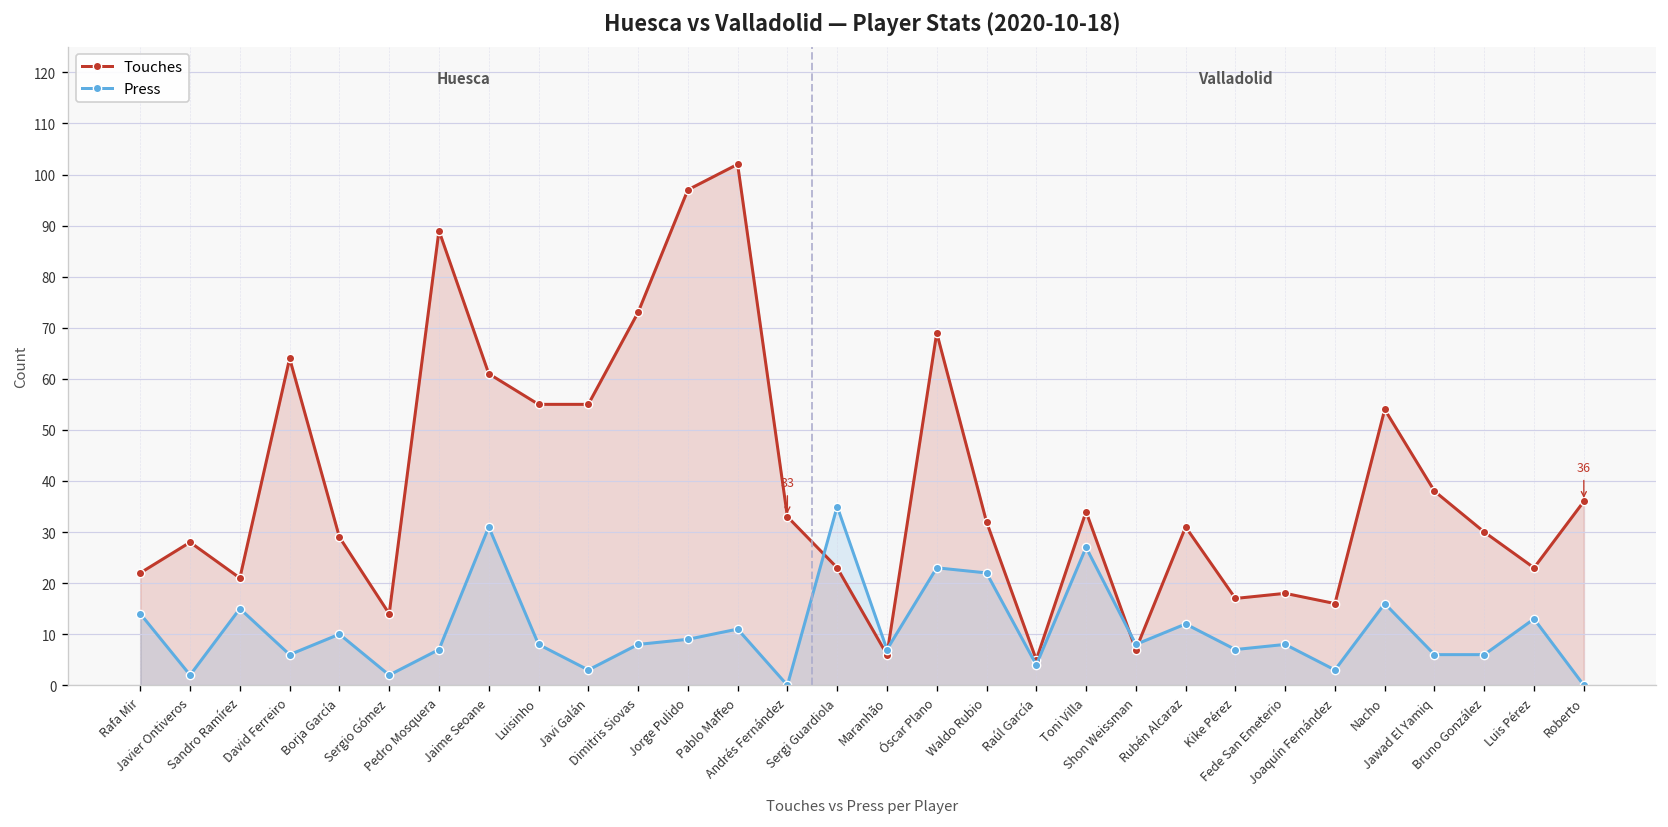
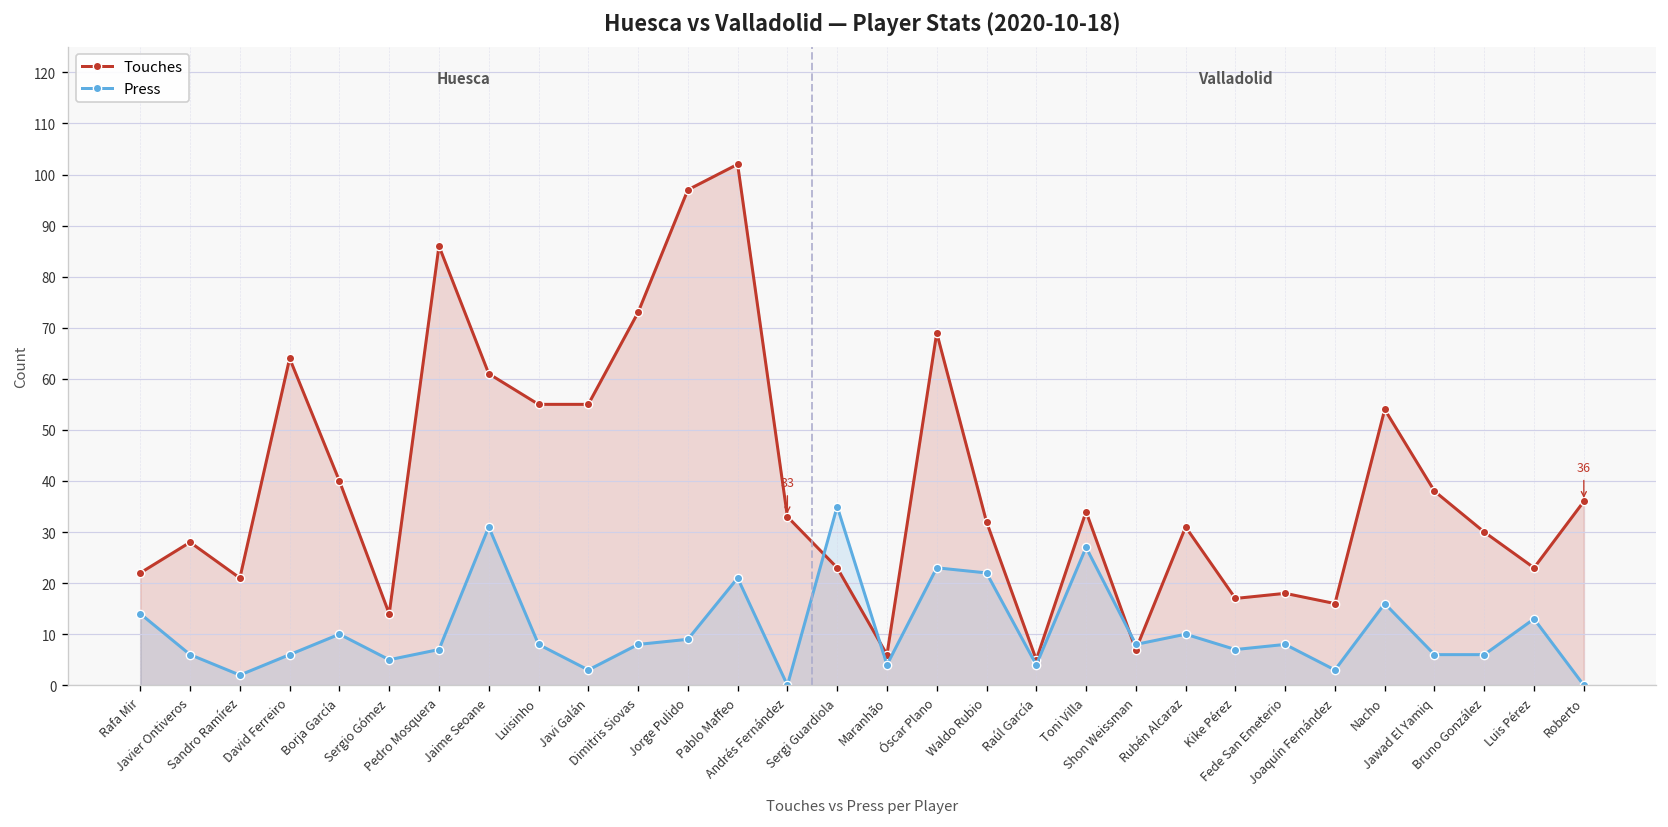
Press, Javier Ontiveros: 2 -> 6
Press, Sandro Ramírez: 15 -> 2
Touches, Borja García: 29 -> 40
Press, Sergio Gómez: 2 -> 5
Touches, Pedro Mosquera: 89 -> 86
Press, Pablo Maffeo: 11 -> 21
Press, Maranhão: 7 -> 4
Press, Rubén Alcaraz: 12 -> 10
